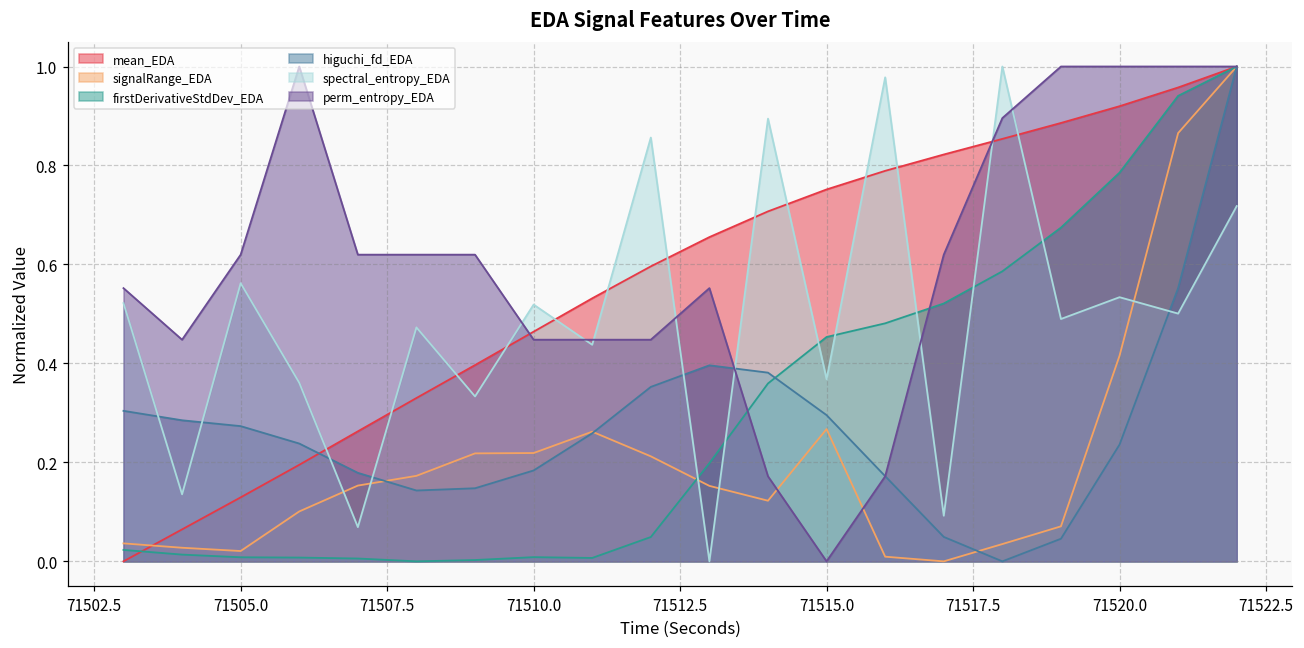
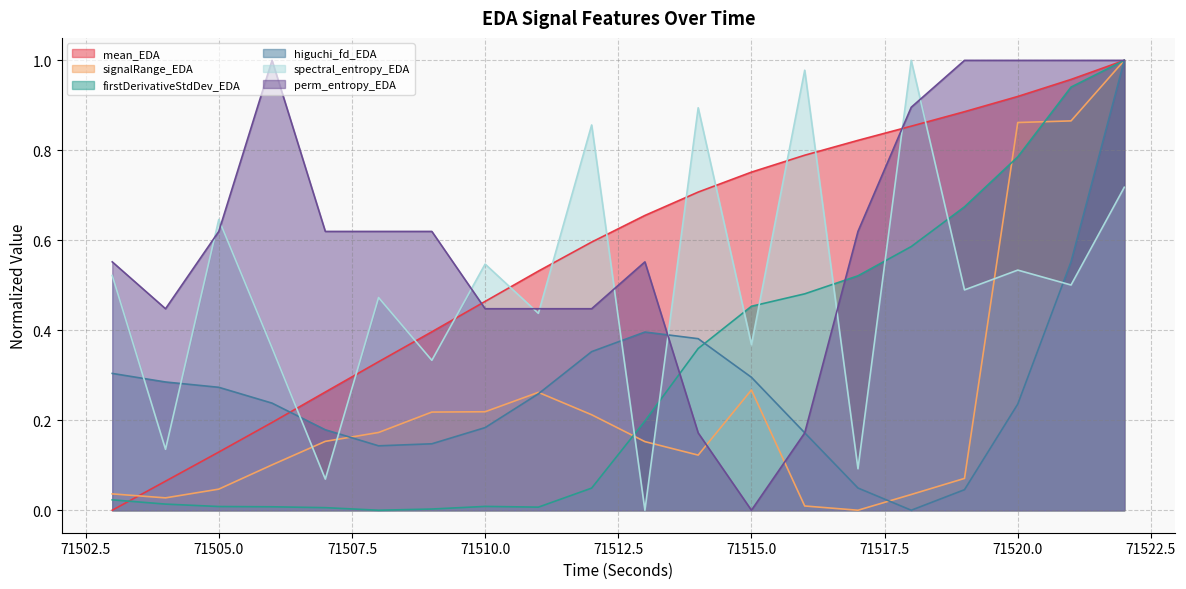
signalRange_EDA, 71505.0: 0.02 -> 0.05
spectral_entropy_EDA, 71505.0: 0.56 -> 0.65
spectral_entropy_EDA, 71510.0: 0.52 -> 0.55
signalRange_EDA, 71520.0: 0.42 -> 0.86
